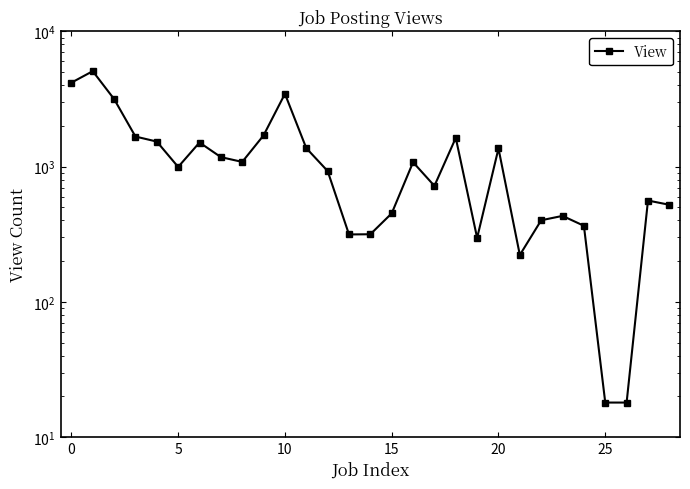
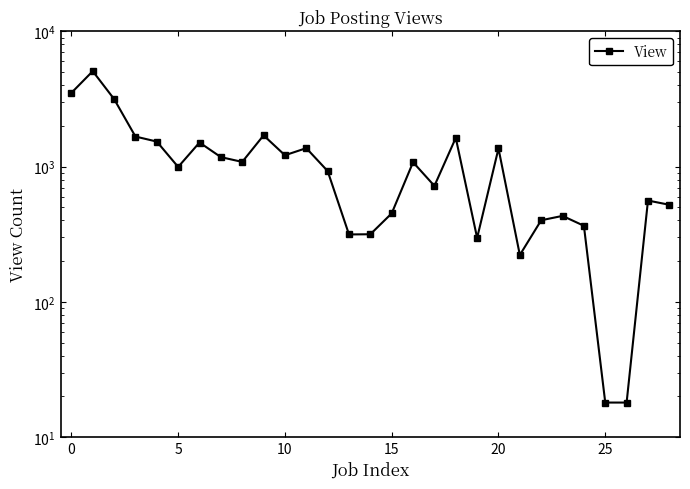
0: 4200 -> 3500
10: 3500 -> 1200
